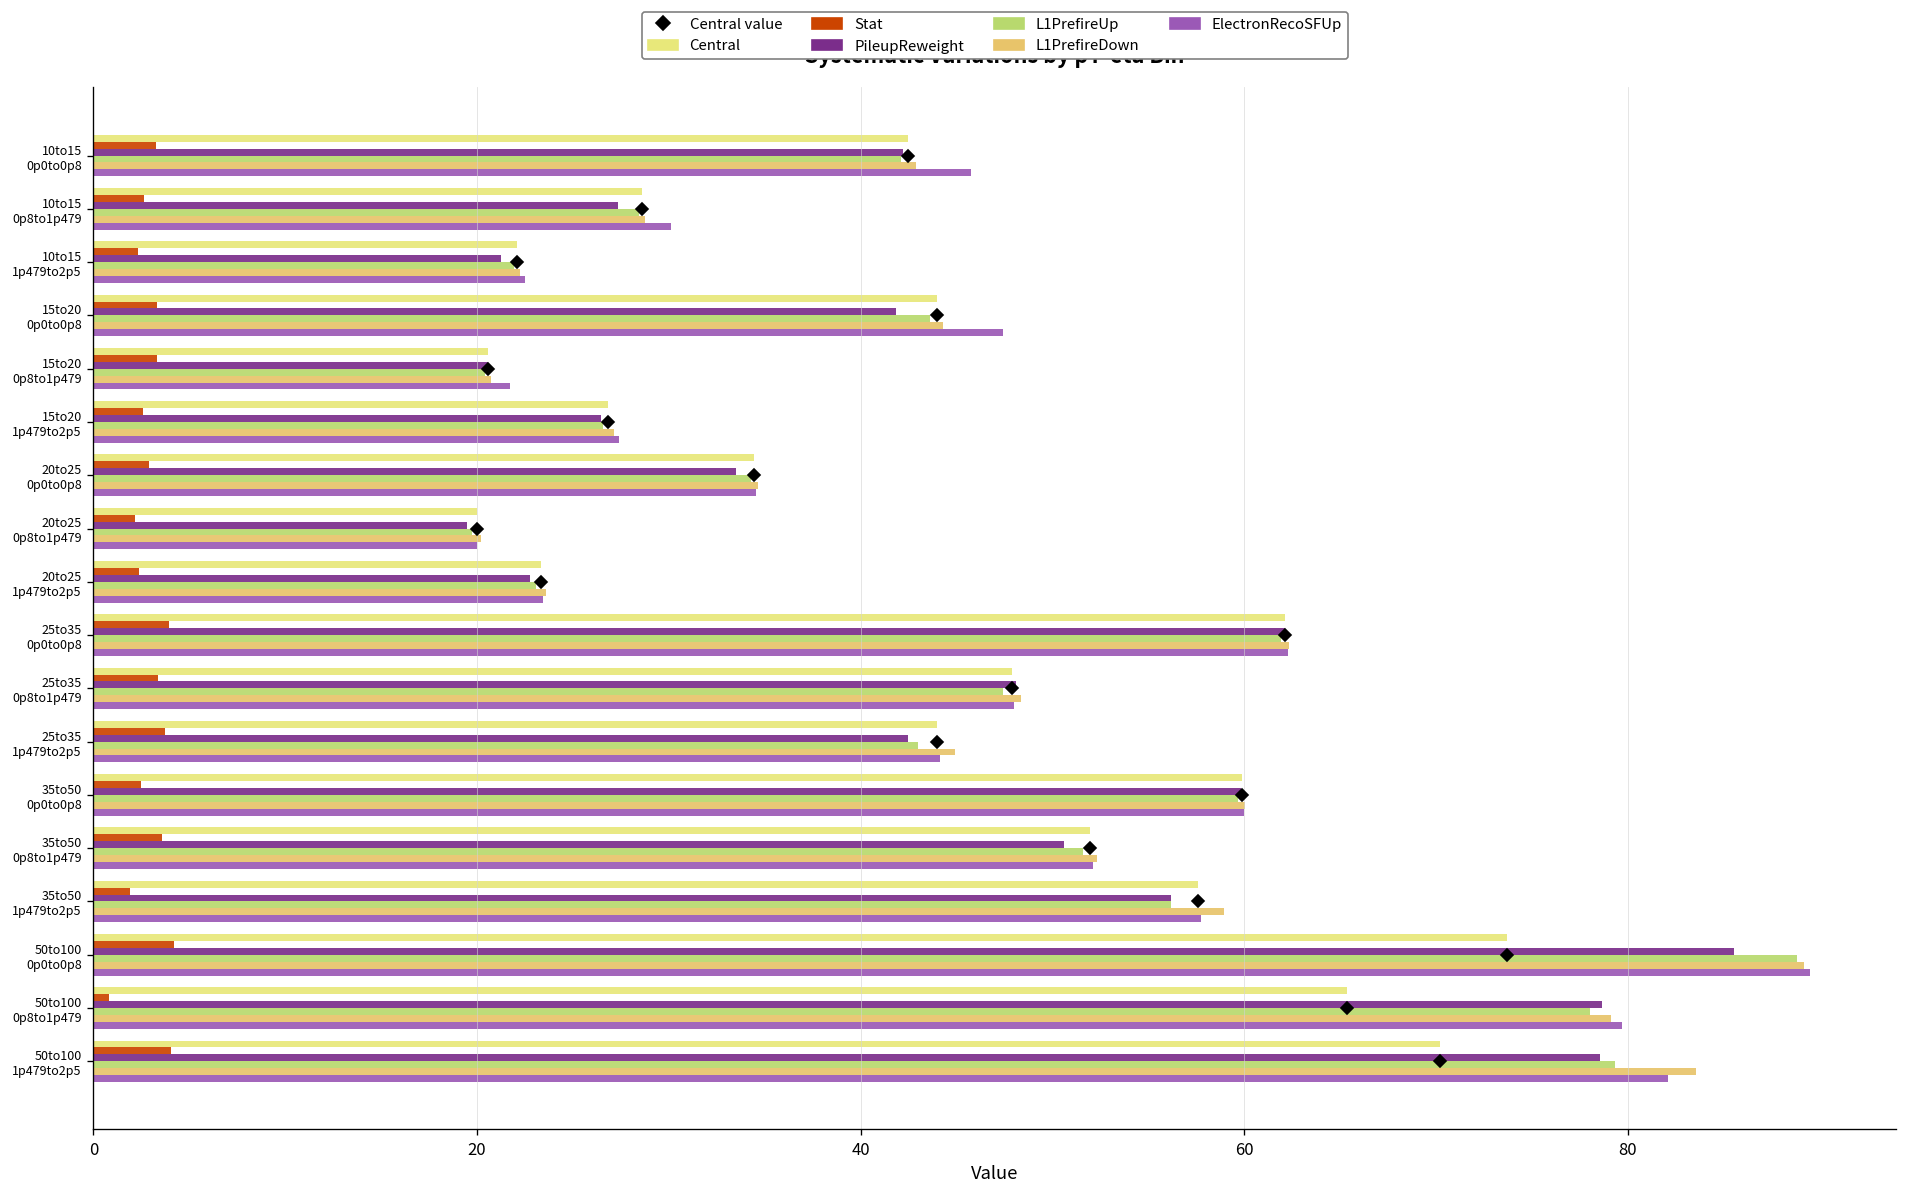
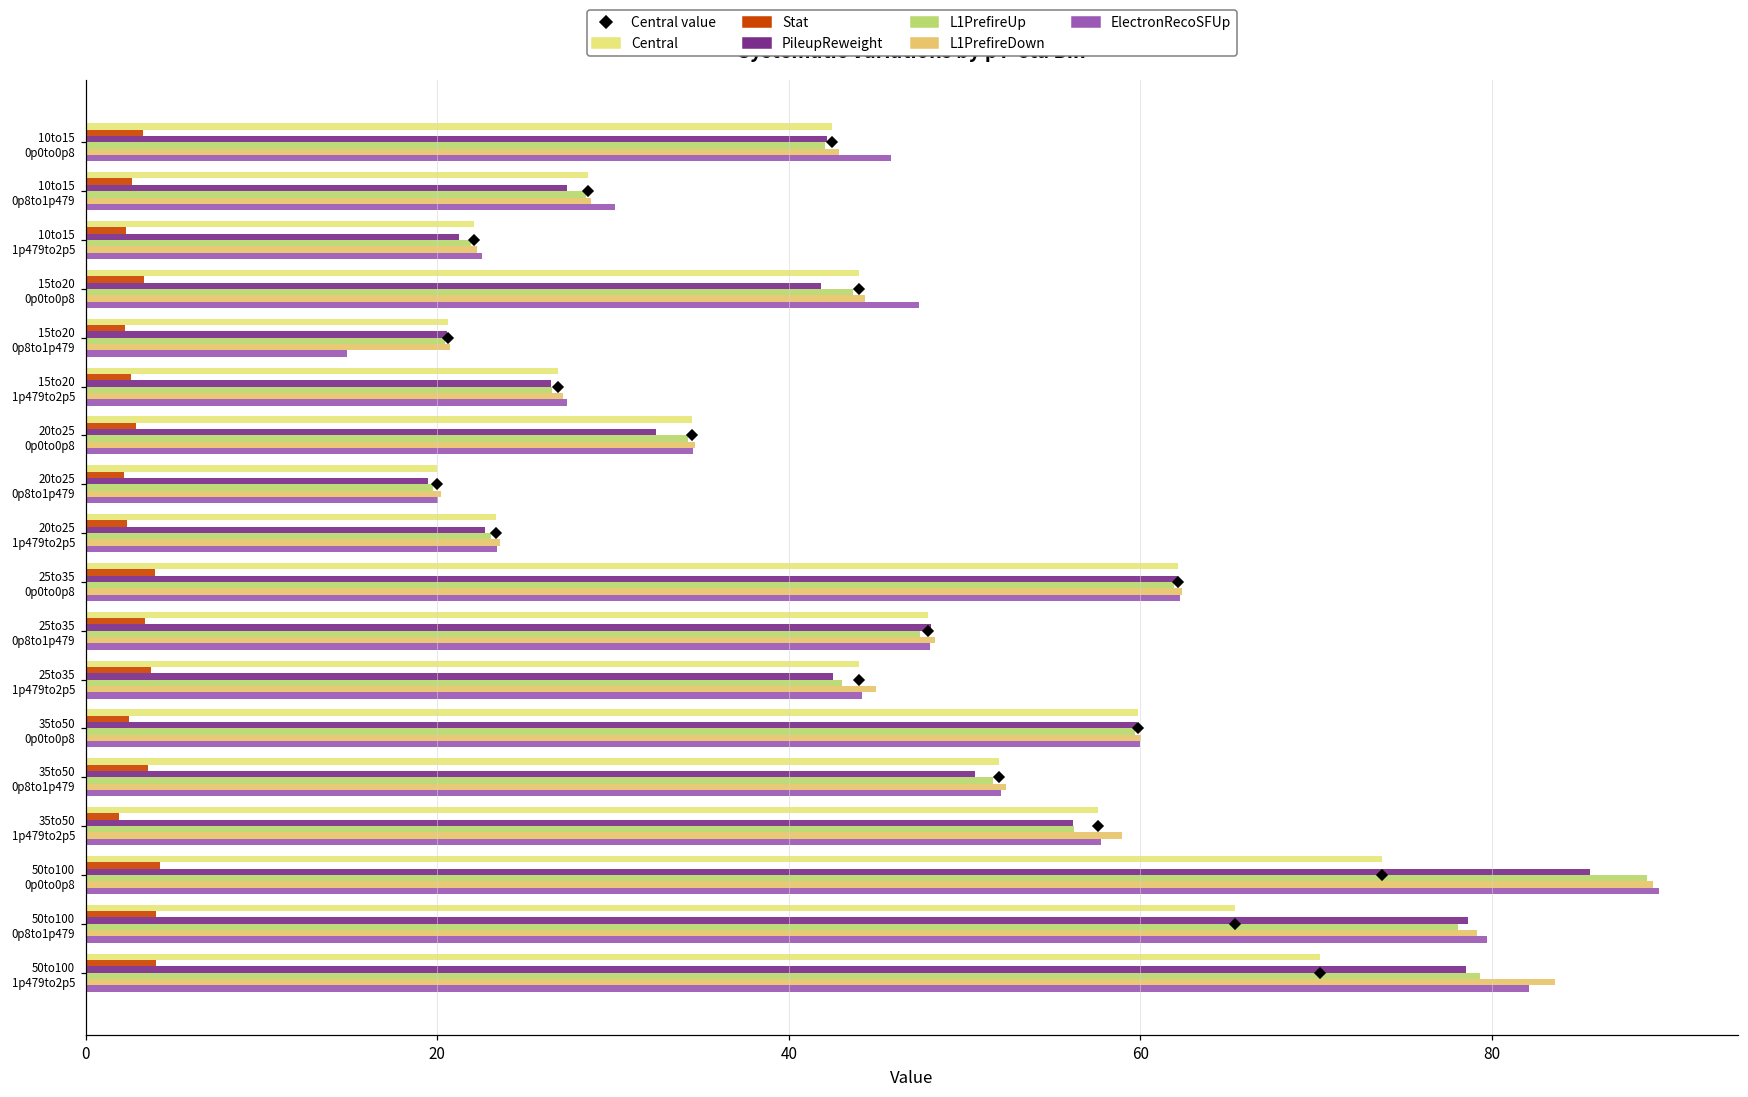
Stat, 15to20 0p8to1p479: 3.3 -> 2.2
ElectronRecoSFUp, 15to20 0p8to1p479: 21.7 -> 14.8
PileupReweight, 20to25 0p0to0p8: 33.5 -> 32.4
Stat, 50to100 0p8to1p479: 0.8 -> 4.0
